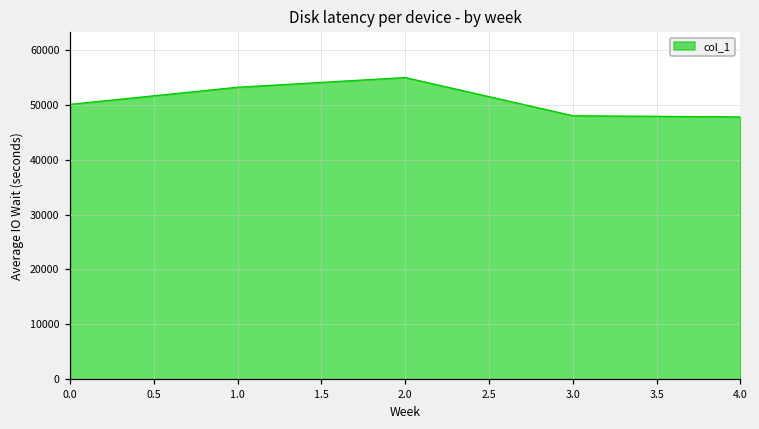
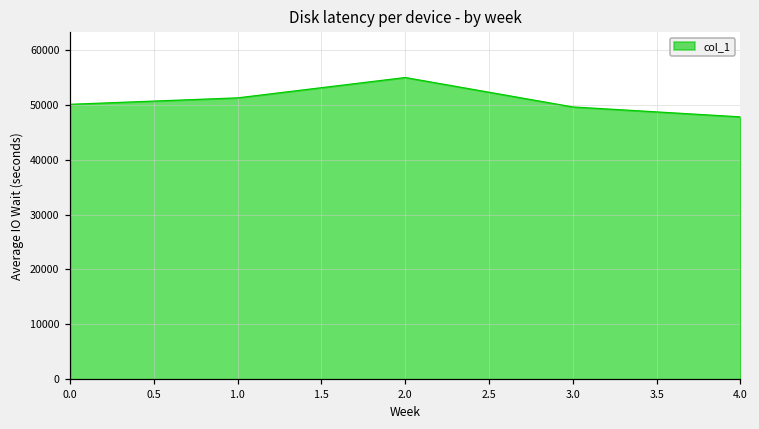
1.0: 53000 -> 51000
3.0: 48000 -> 50000
